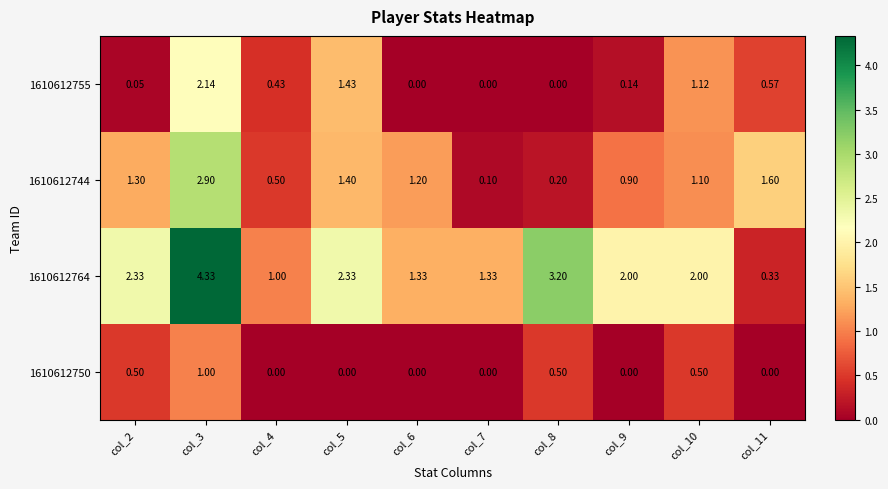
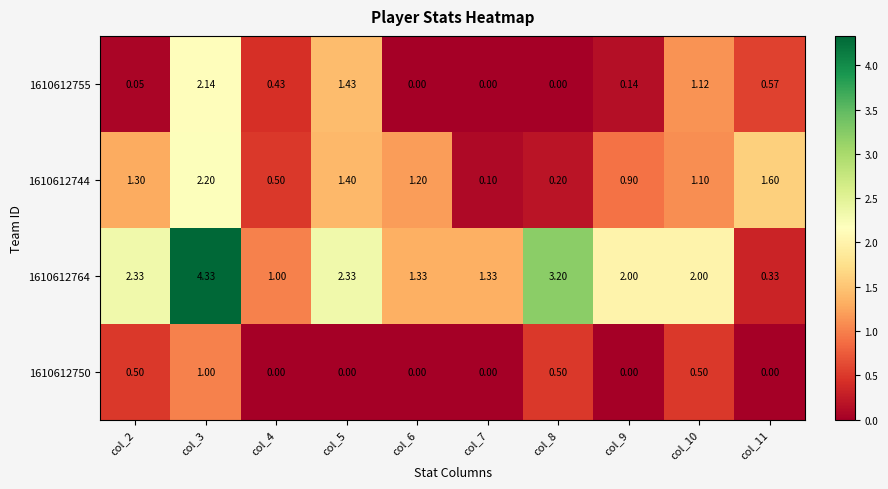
1610612744, col_3: 2.90 -> 2.20
